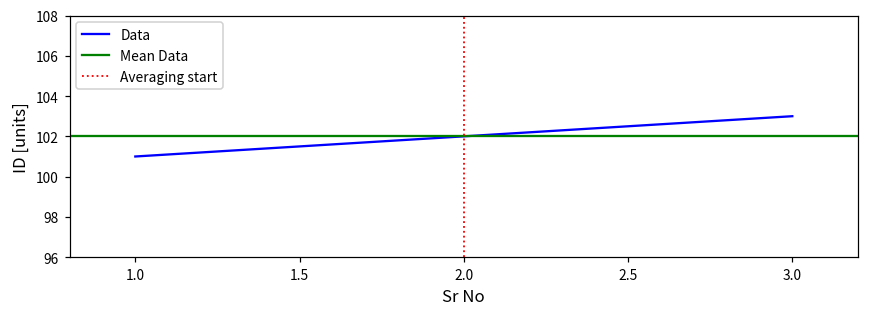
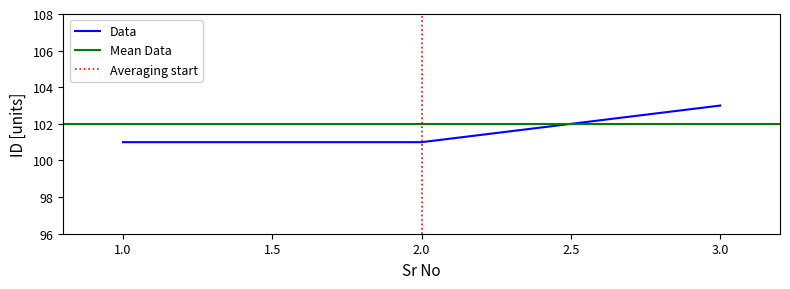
2.0: 102 -> 101
